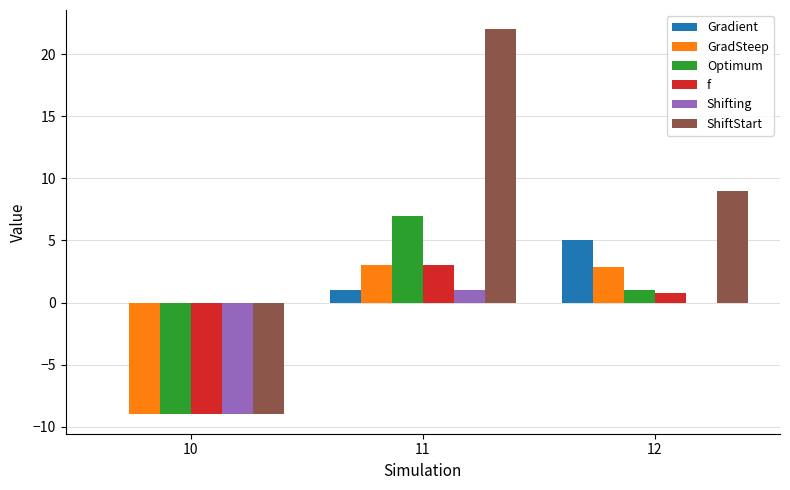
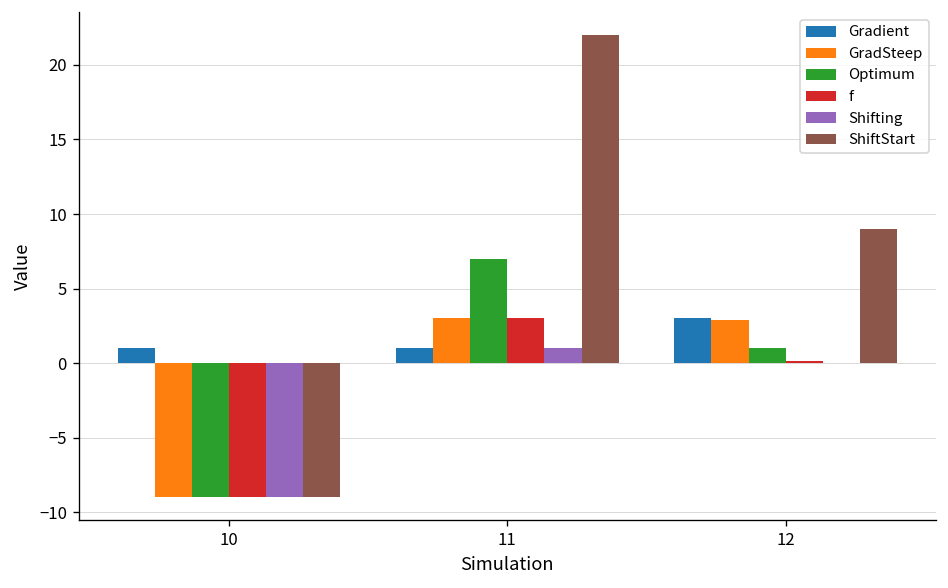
Gradient, 10: 0 -> 1
Gradient, 12: 5 -> 3
f, 12: 0.8 -> 0.1
